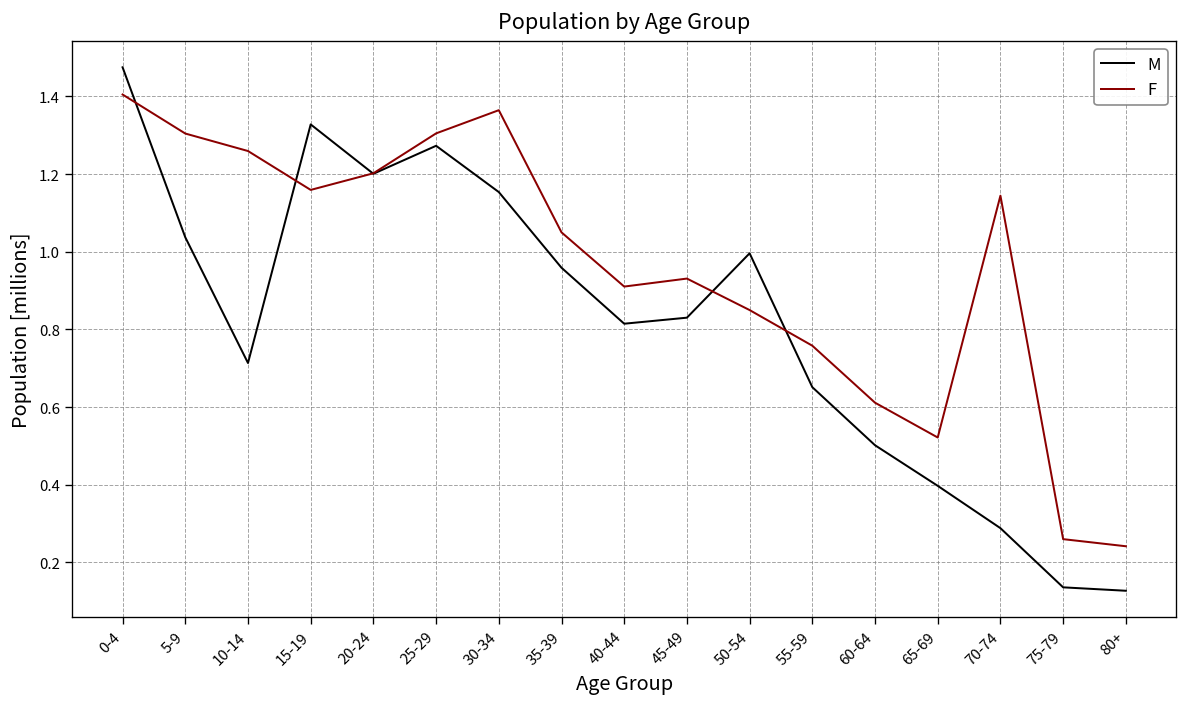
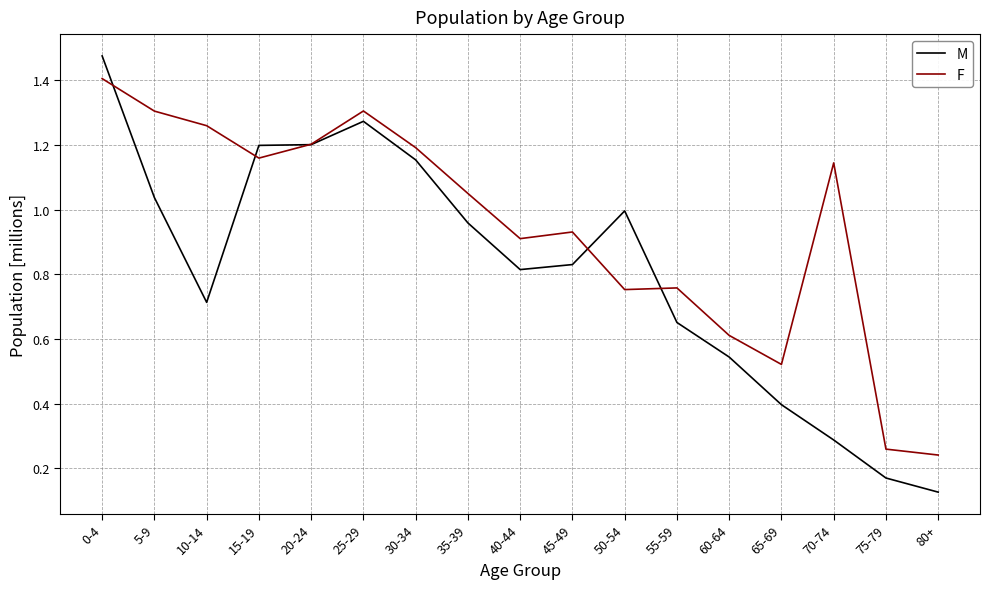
M, 15-19: 1.33 -> 1.20
F, 30-34: 1.36 -> 1.19
F, 50-54: 0.85 -> 0.75
M, 60-64: 0.50 -> 0.54
M, 75-79: 0.14 -> 0.17
